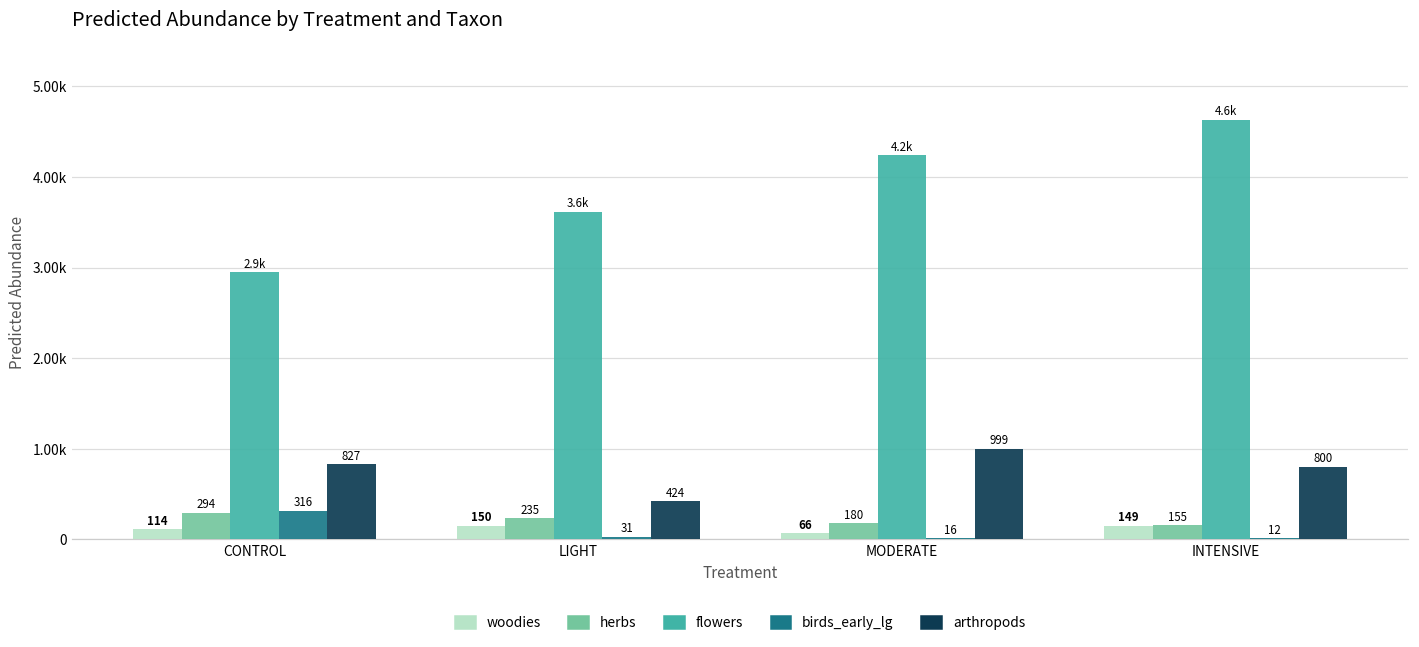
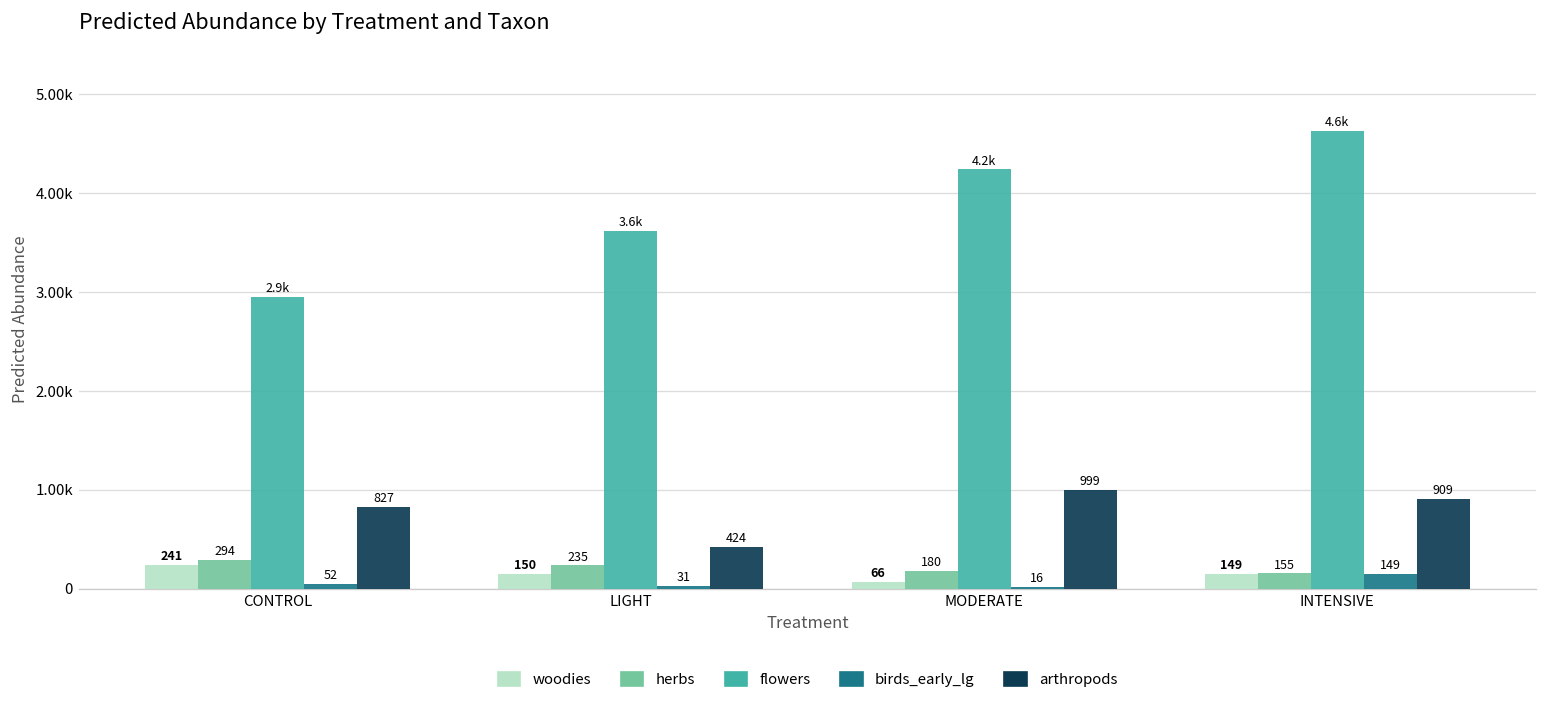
woodies, CONTROL: 114 -> 241
birds_early_lg, CONTROL: 316 -> 52
birds_early_lg, INTENSIVE: 12 -> 149
arthropods, INTENSIVE: 800 -> 909
